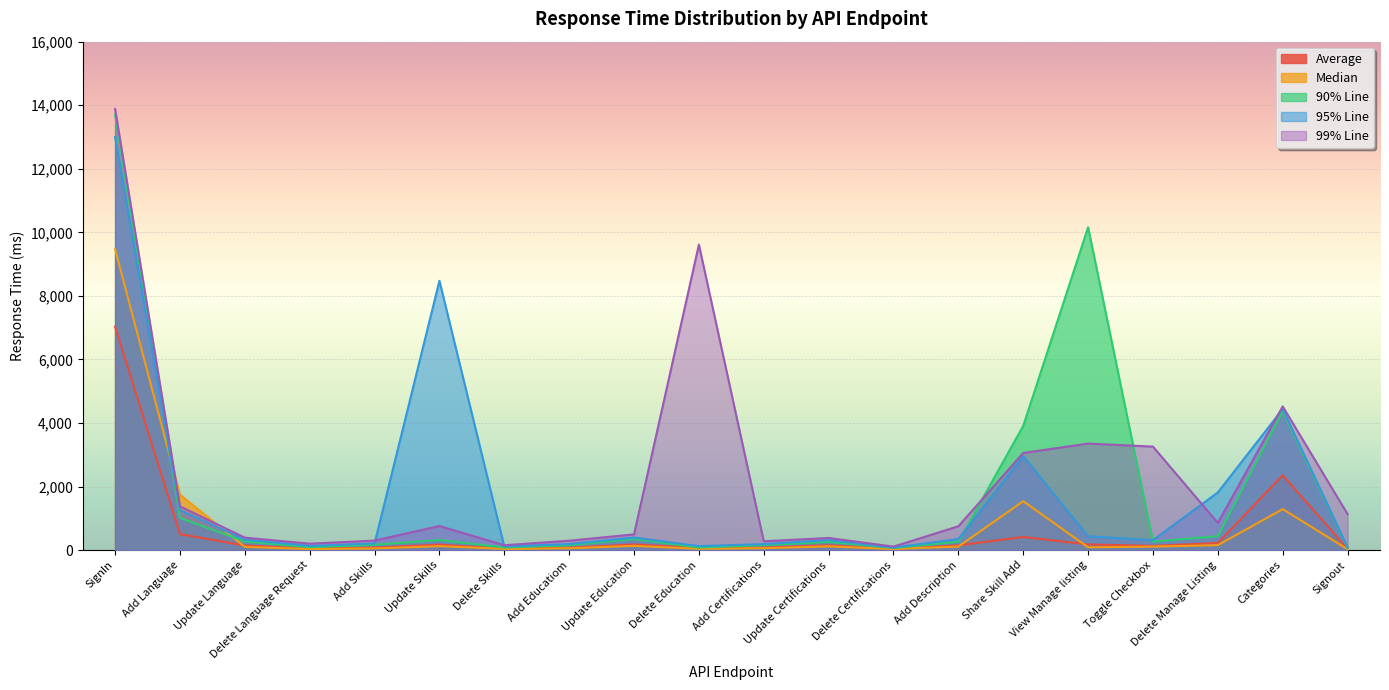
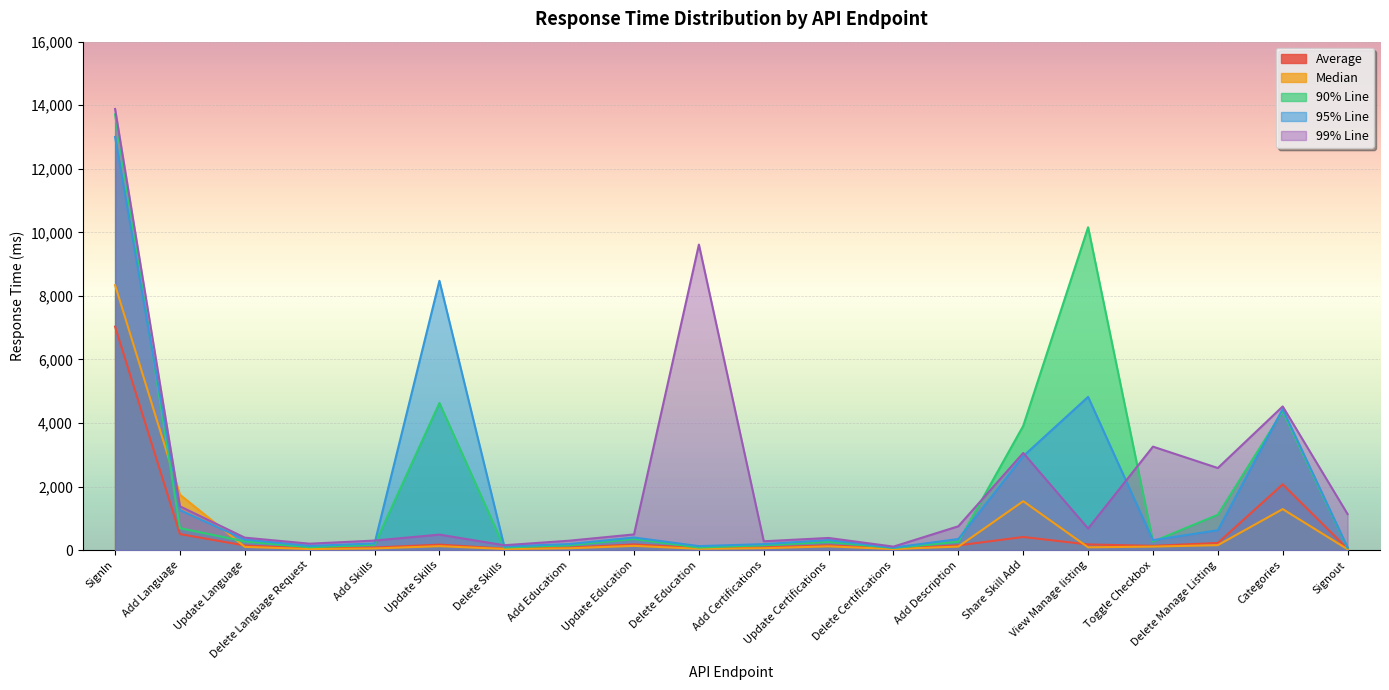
Median, SignIn: 9,500 -> 8,300
90% Line, Add Language: 1,000 -> 700
90% Line, Update Skills: 300 -> 4,600
99% Line, Update Skills: 800 -> 500
95% Line, View Manage listing: 400 -> 4,800
99% Line, View Manage listing: 3,400 -> 700
90% Line, Delete Manage Listing: 400 -> 1,100
95% Line, Delete Manage Listing: 1,800 -> 600
99% Line, Delete Manage Listing: 900 -> 2,600
Average, Categories: 2,400 -> 2,100
